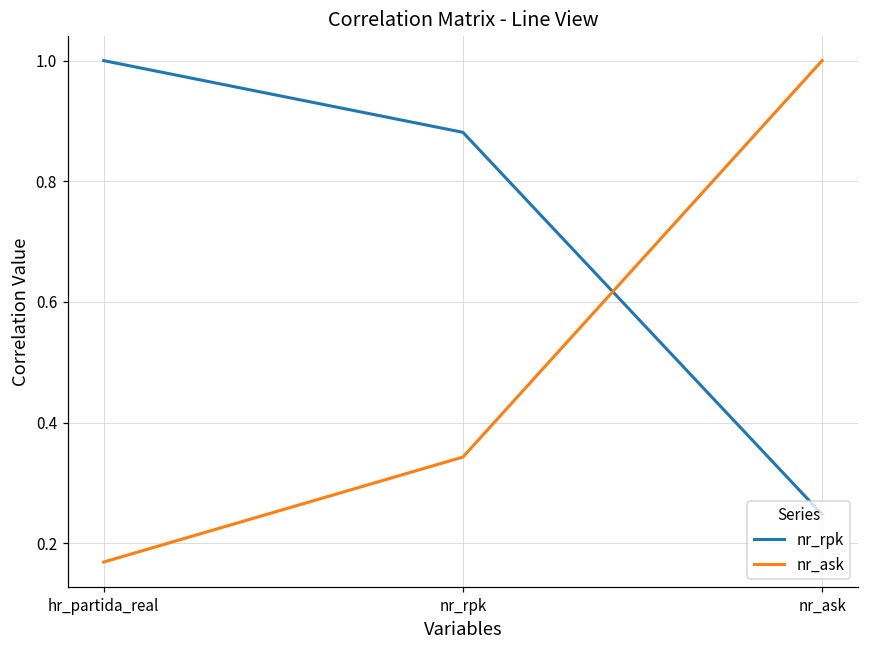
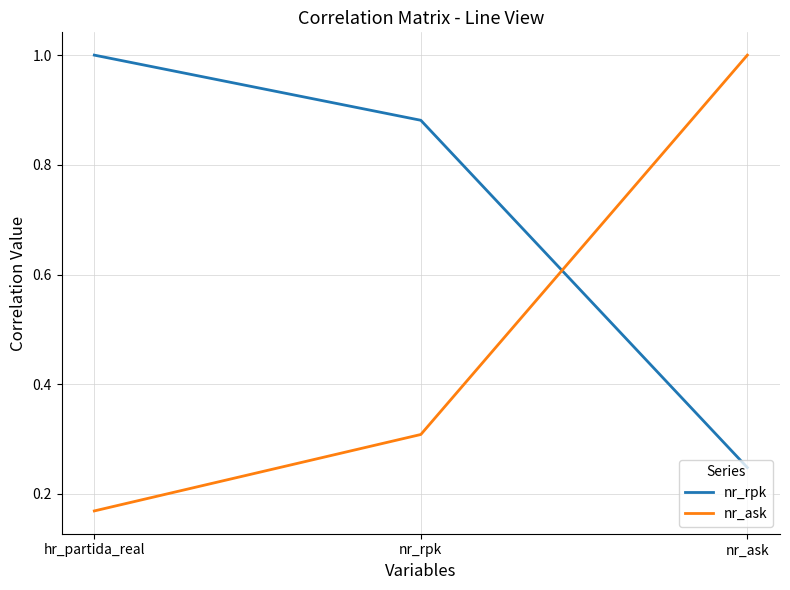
nr_ask, nr_rpk: 0.34 -> 0.31
